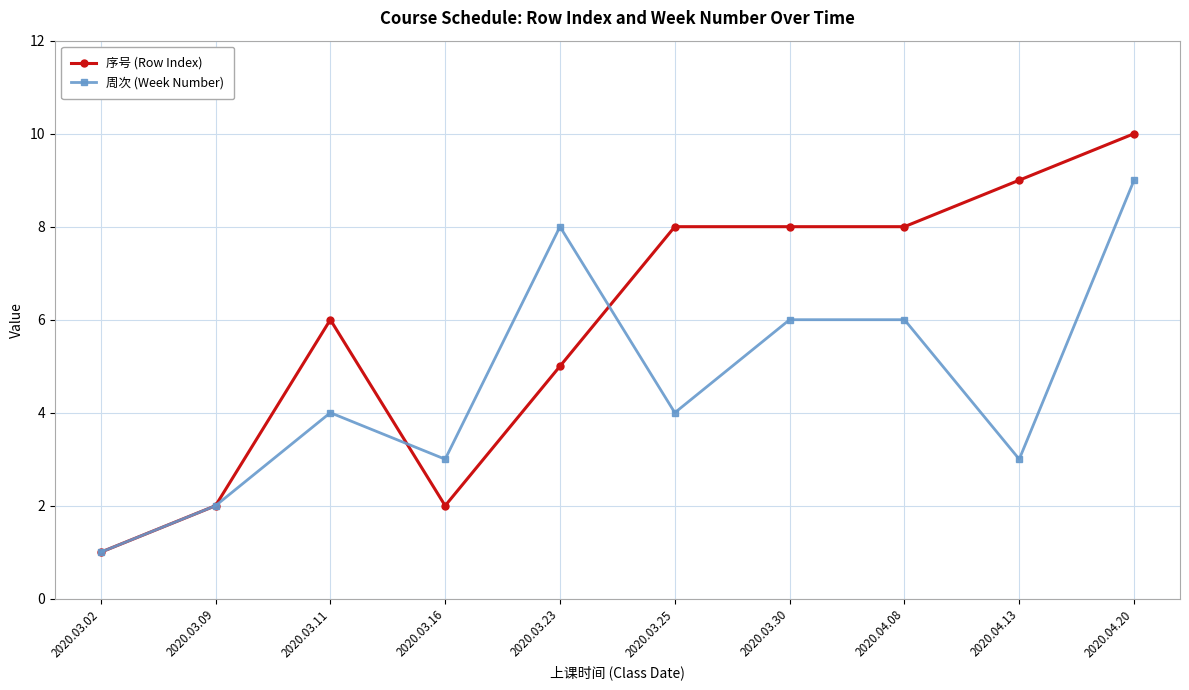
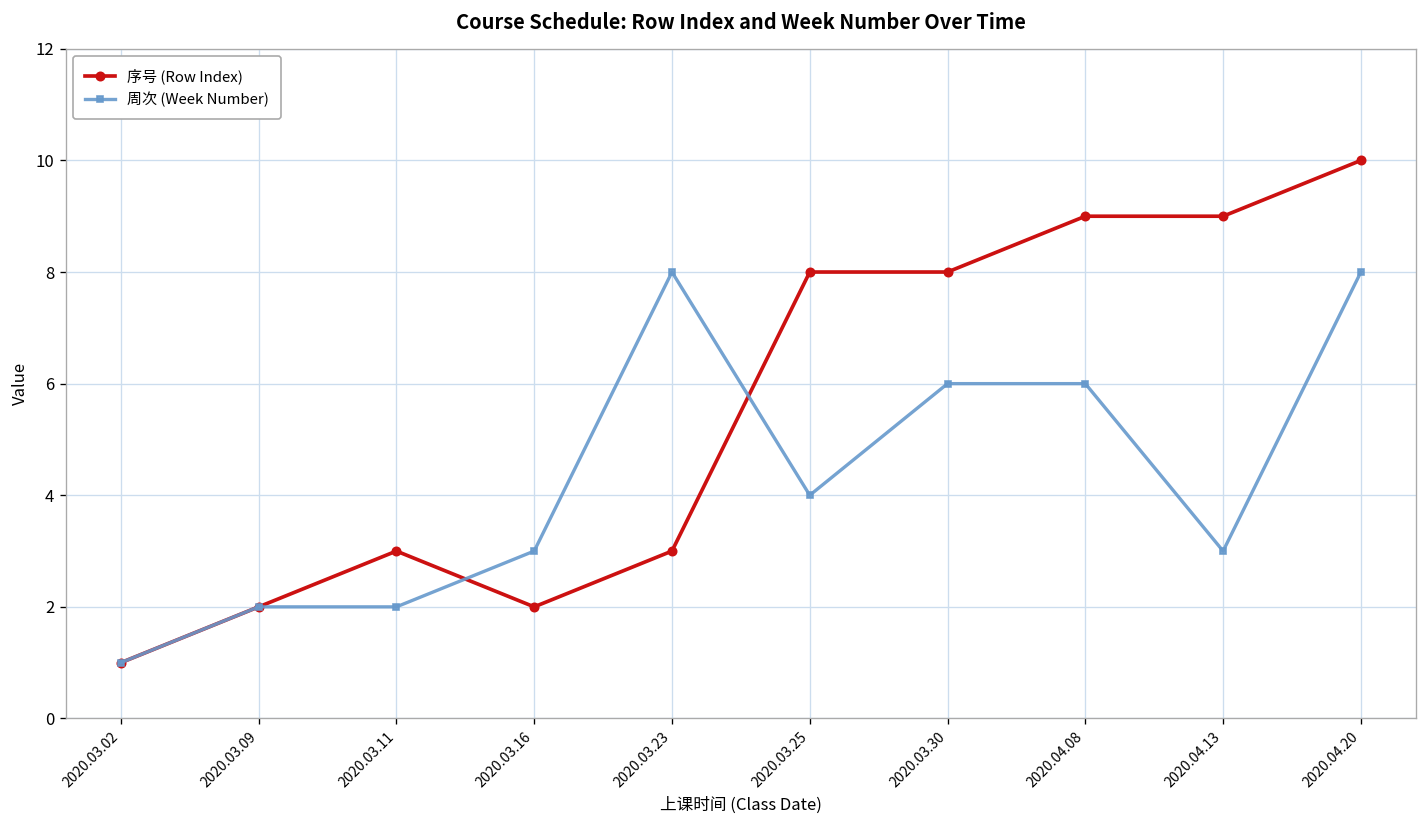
序号 (Row Index), 2020.03.11: 6 -> 3
周次 (Week Number), 2020.03.11: 4 -> 2
序号 (Row Index), 2020.03.23: 5 -> 3
序号 (Row Index), 2020.04.08: 8 -> 9
周次 (Week Number), 2020.04.20: 9 -> 8
